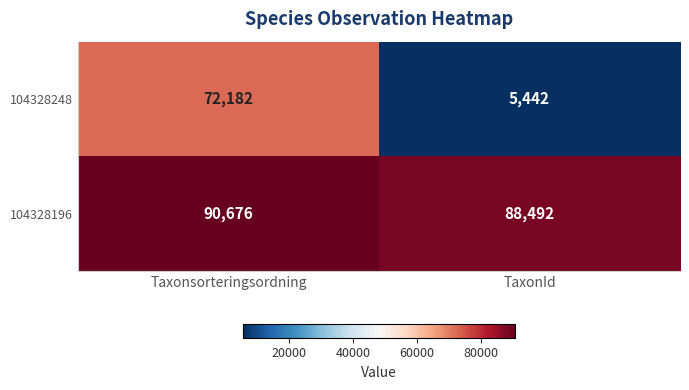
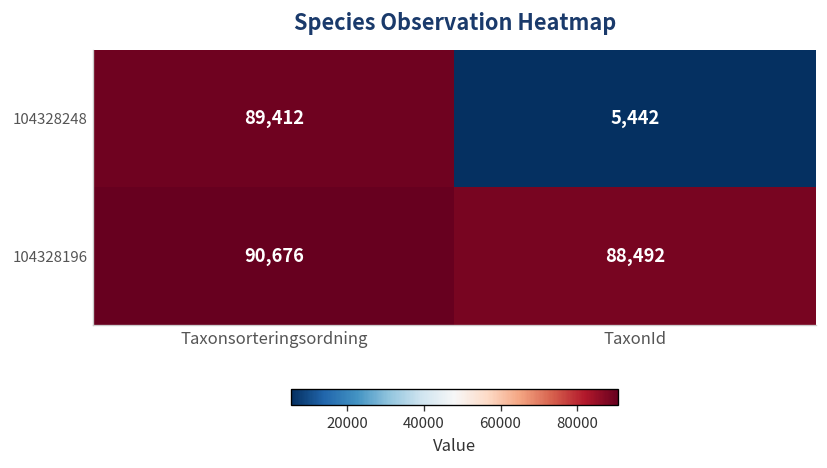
104328248, Taxonsorteringsordning: 72,182 -> 89,412
